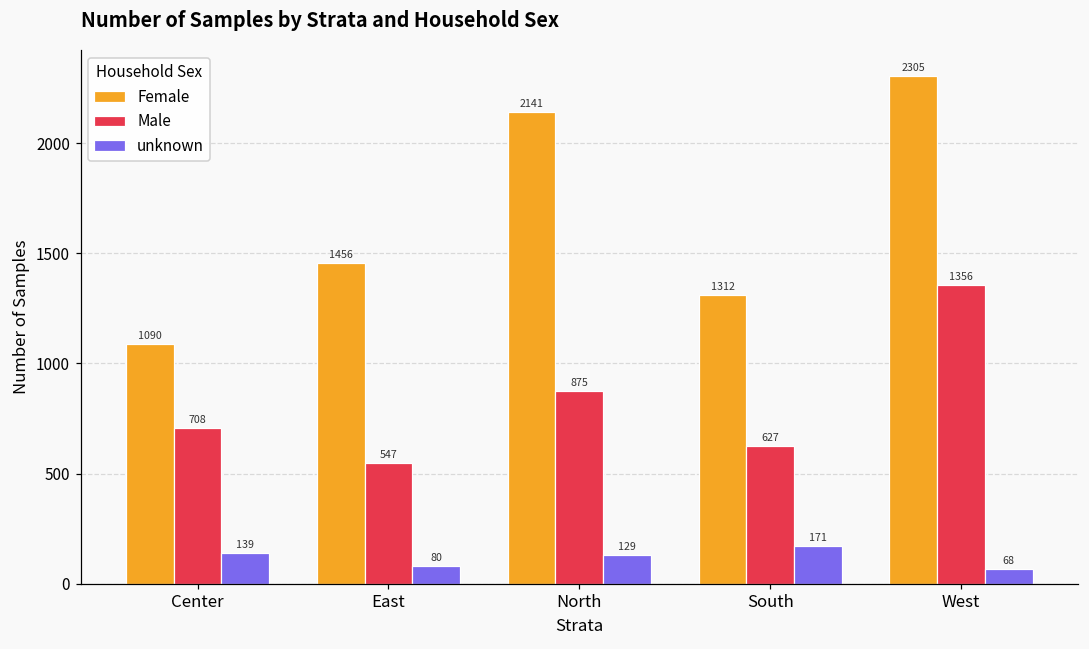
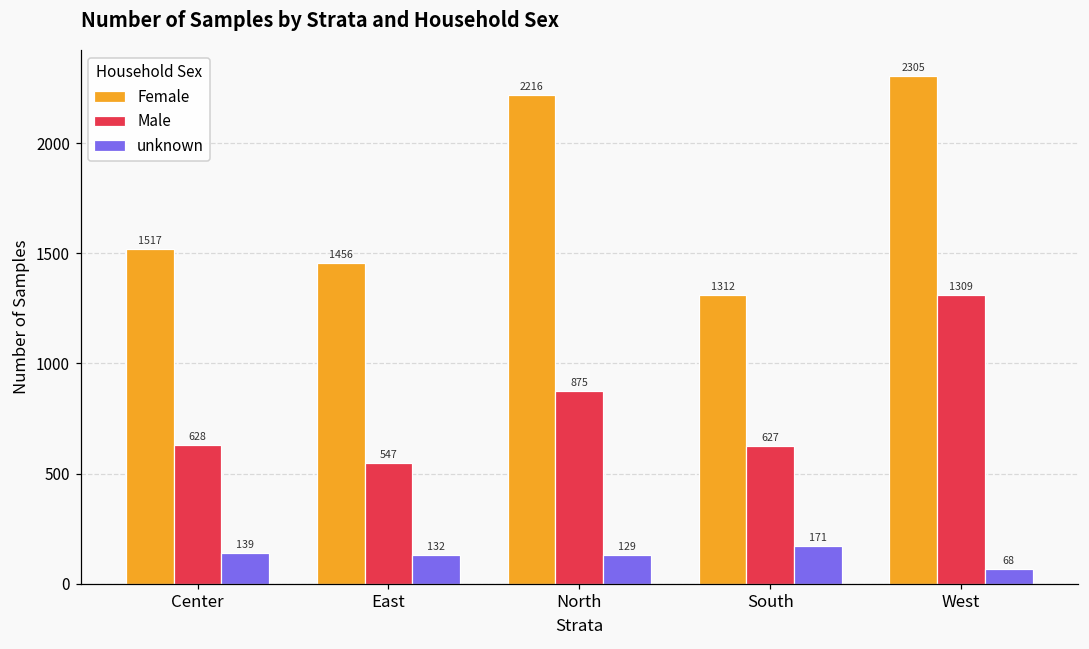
Female, Center: 1090 -> 1517
Male, Center: 708 -> 628
unknown, East: 80 -> 132
Female, North: 2141 -> 2216
Male, West: 1356 -> 1309
